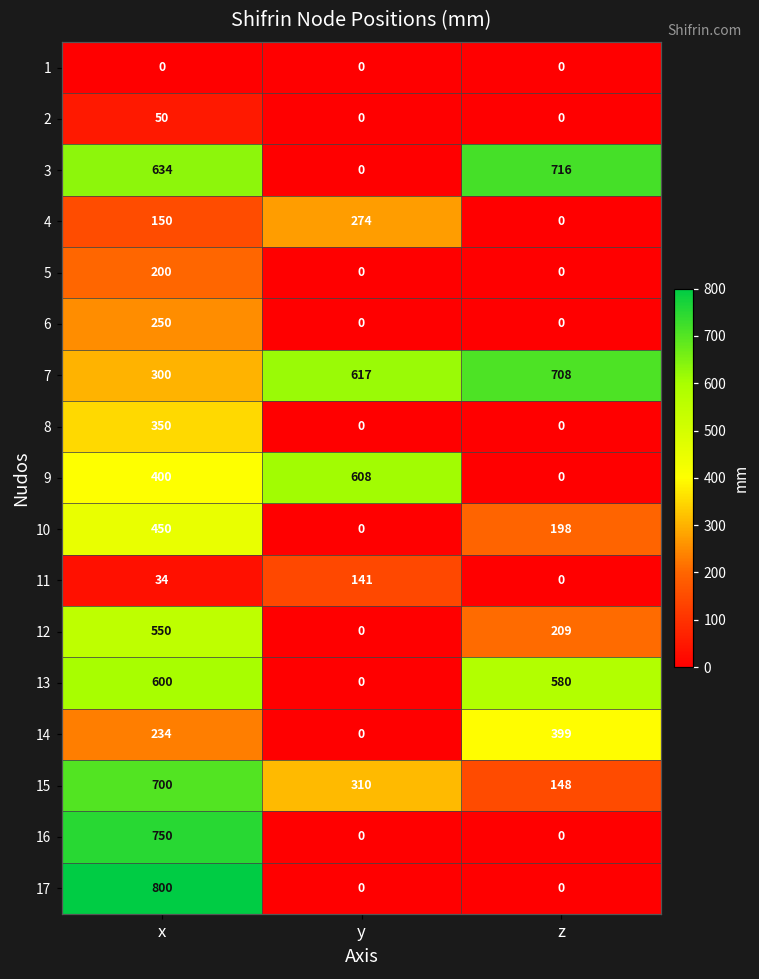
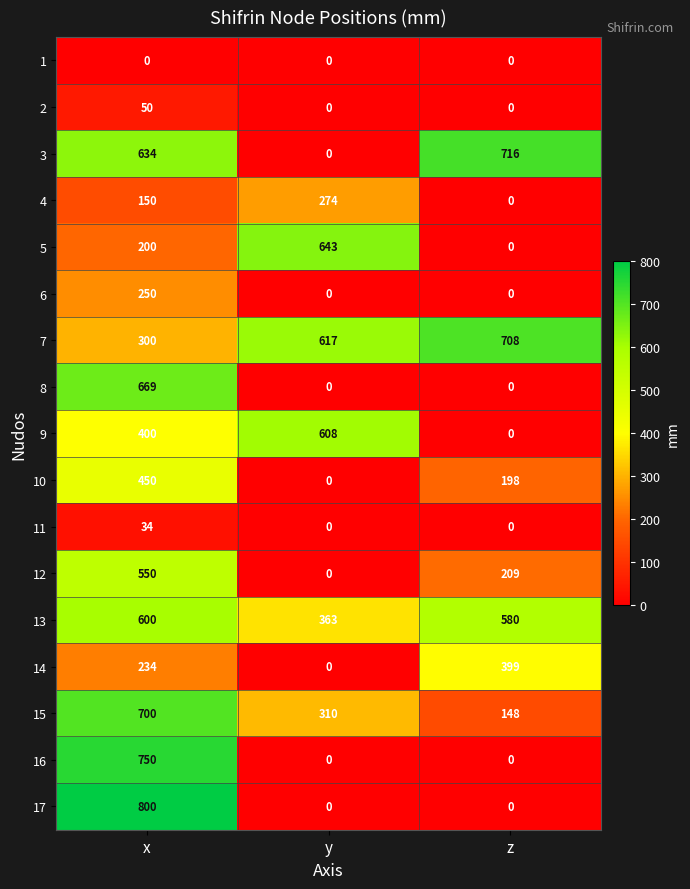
5, y: 0 -> 643
8, x: 350 -> 669
11, y: 141 -> 0
13, y: 0 -> 363
